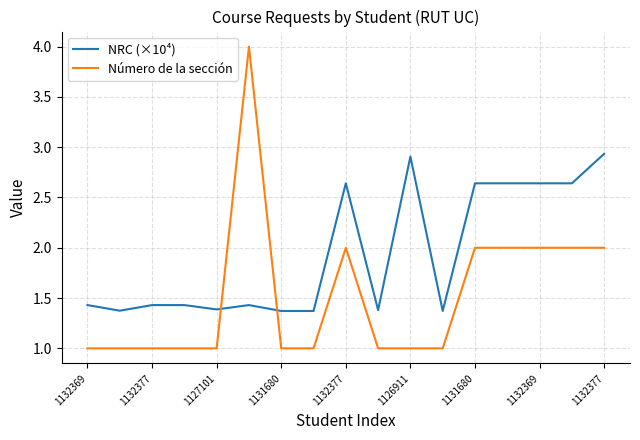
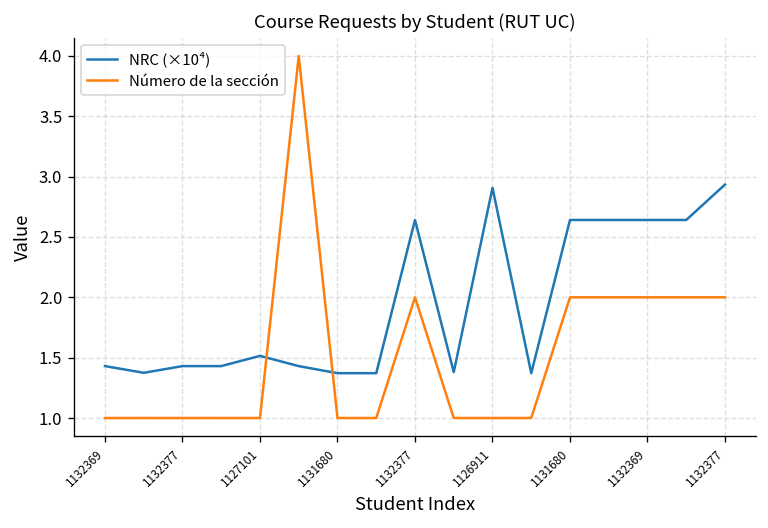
NRC (×10⁴), 1127101: 1.39 -> 1.51
